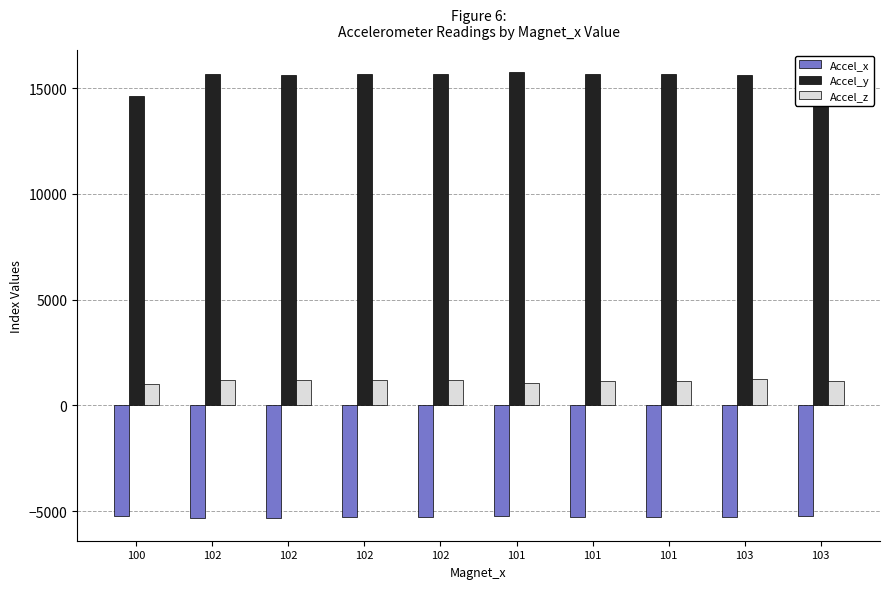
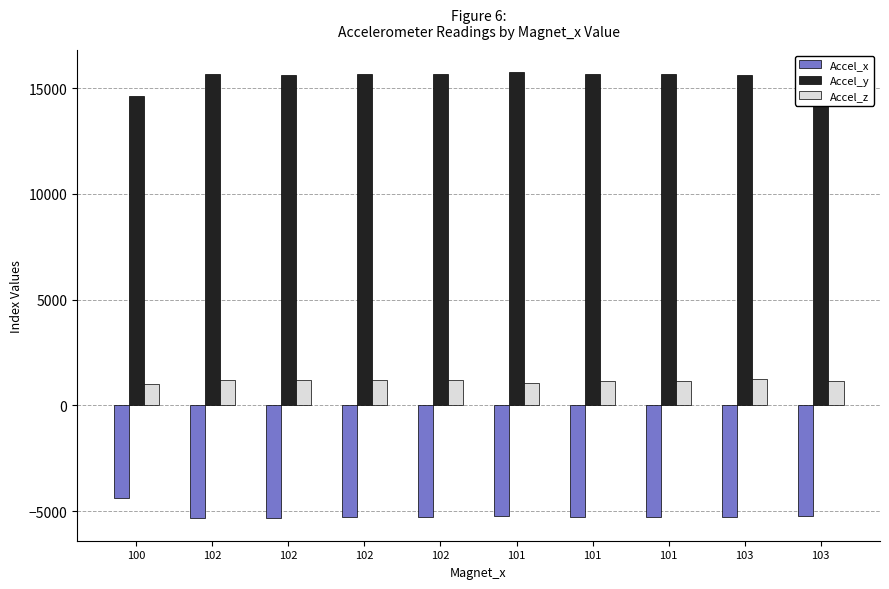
Accel_x, 100: -5200 -> -4400
